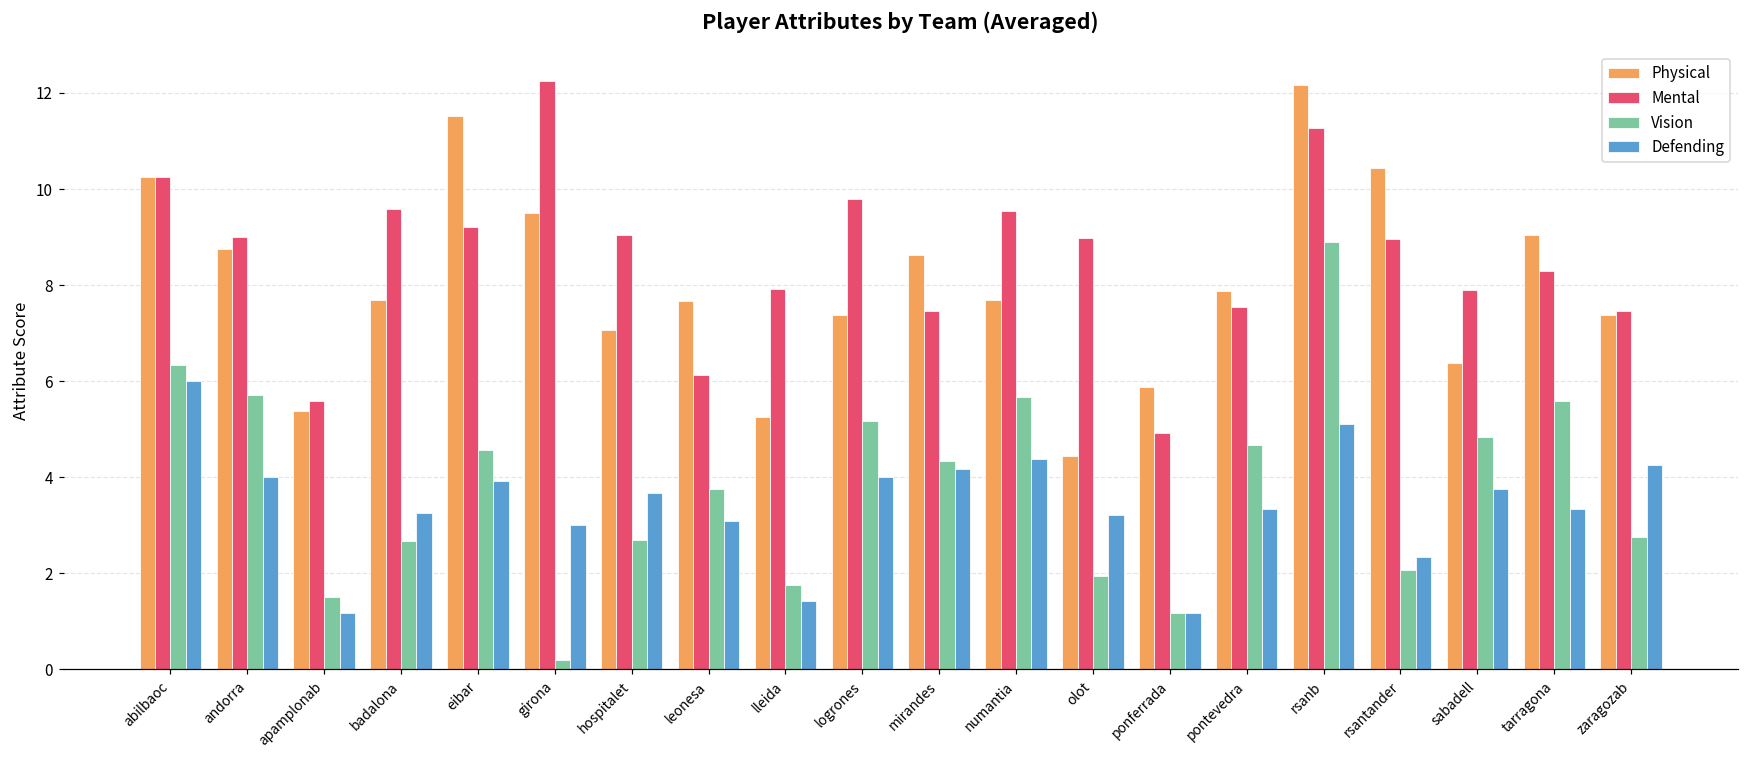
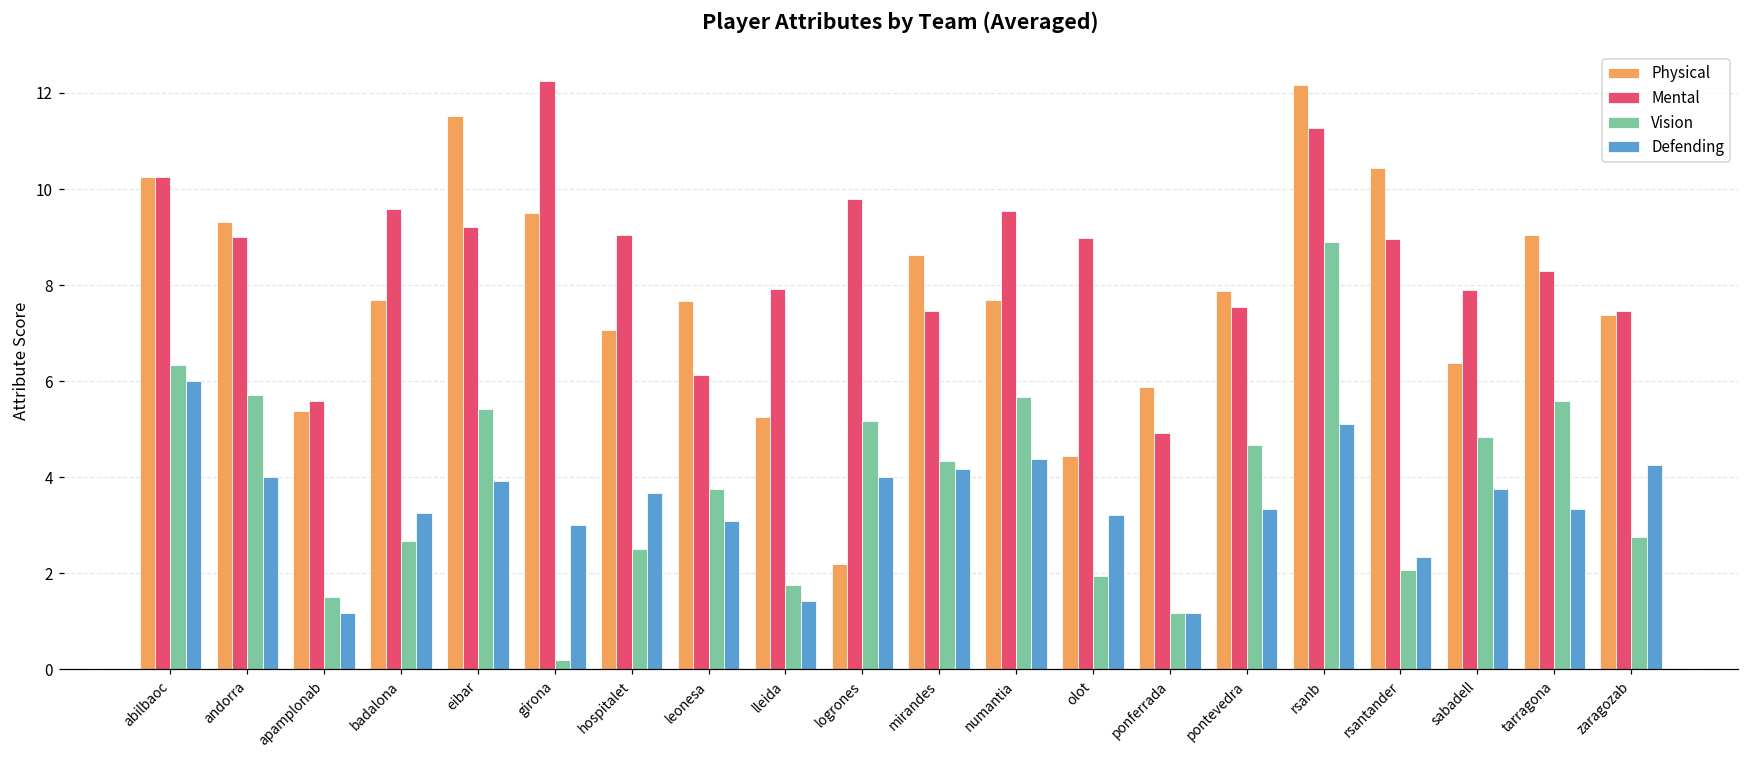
Physical, andorra: 8.8 -> 9.3
Vision, eibar: 4.6 -> 5.4
Vision, hospitalet: 2.7 -> 2.5
Physical, logrones: 7.4 -> 2.2
